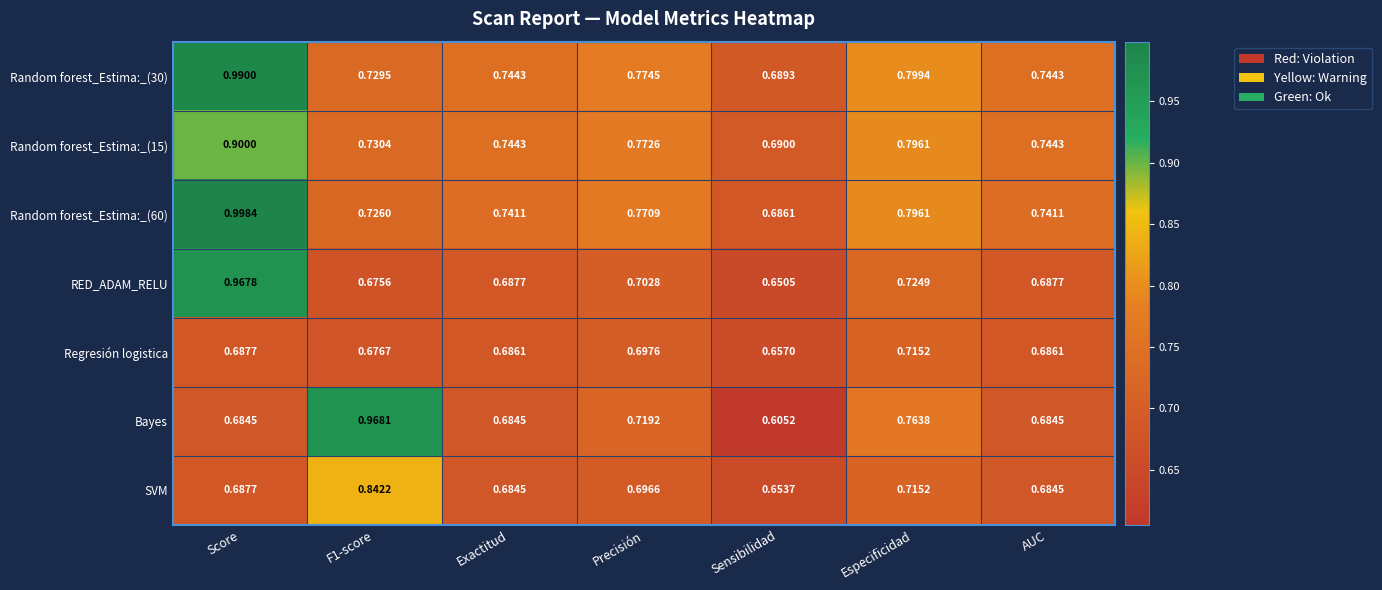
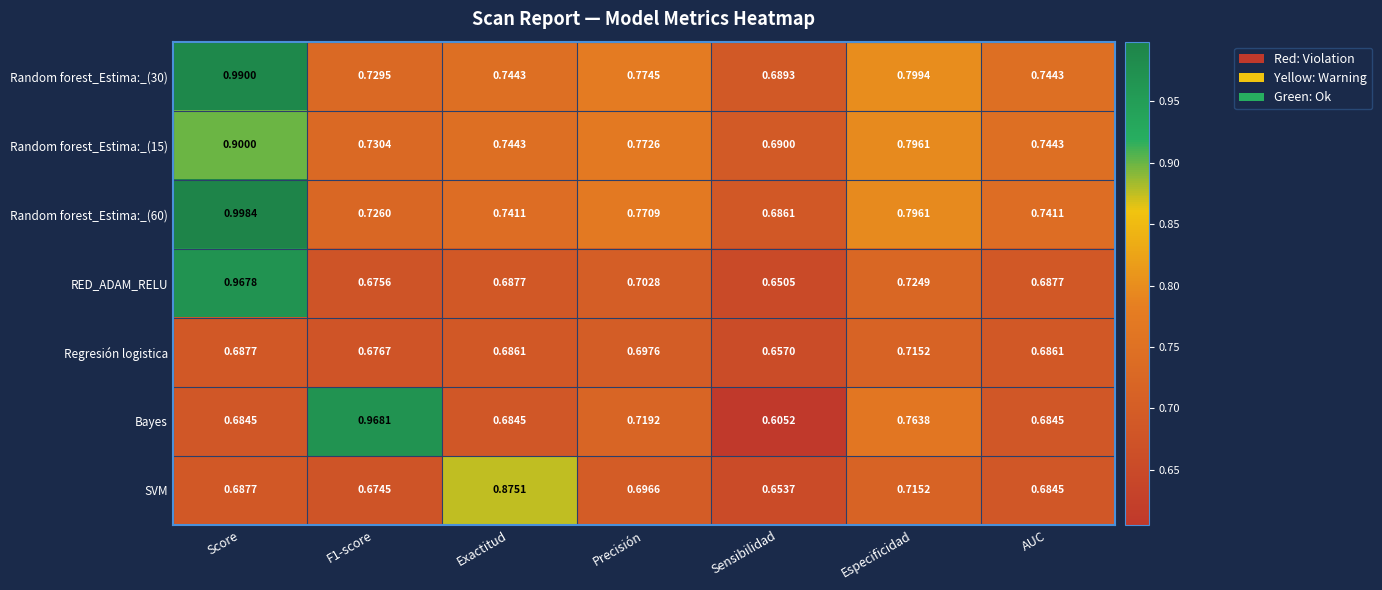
SVM, F1-score: 0.8422 -> 0.6745
SVM, Exactitud: 0.6845 -> 0.8751
